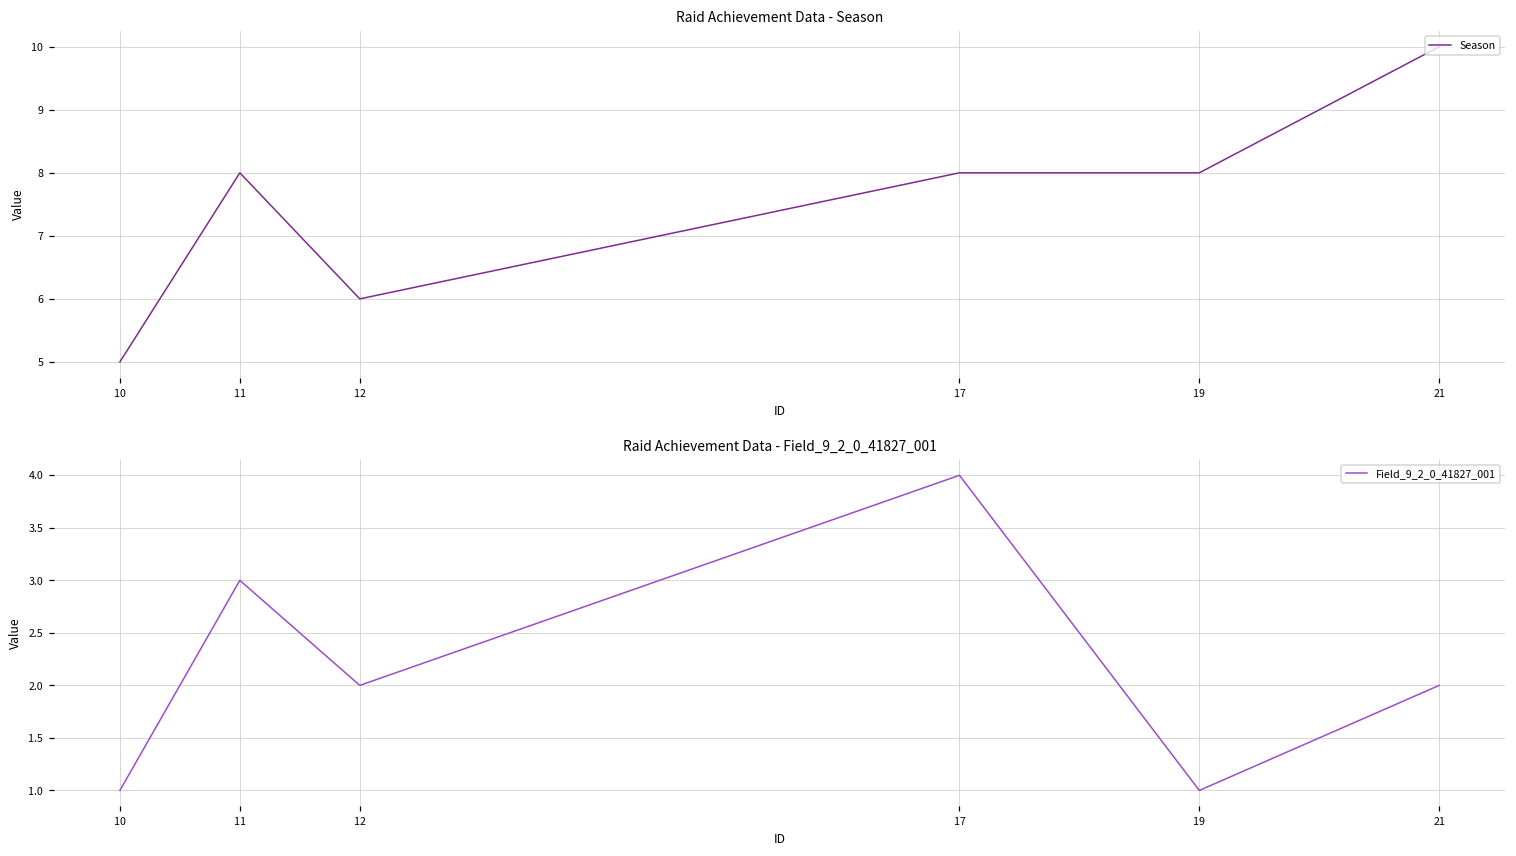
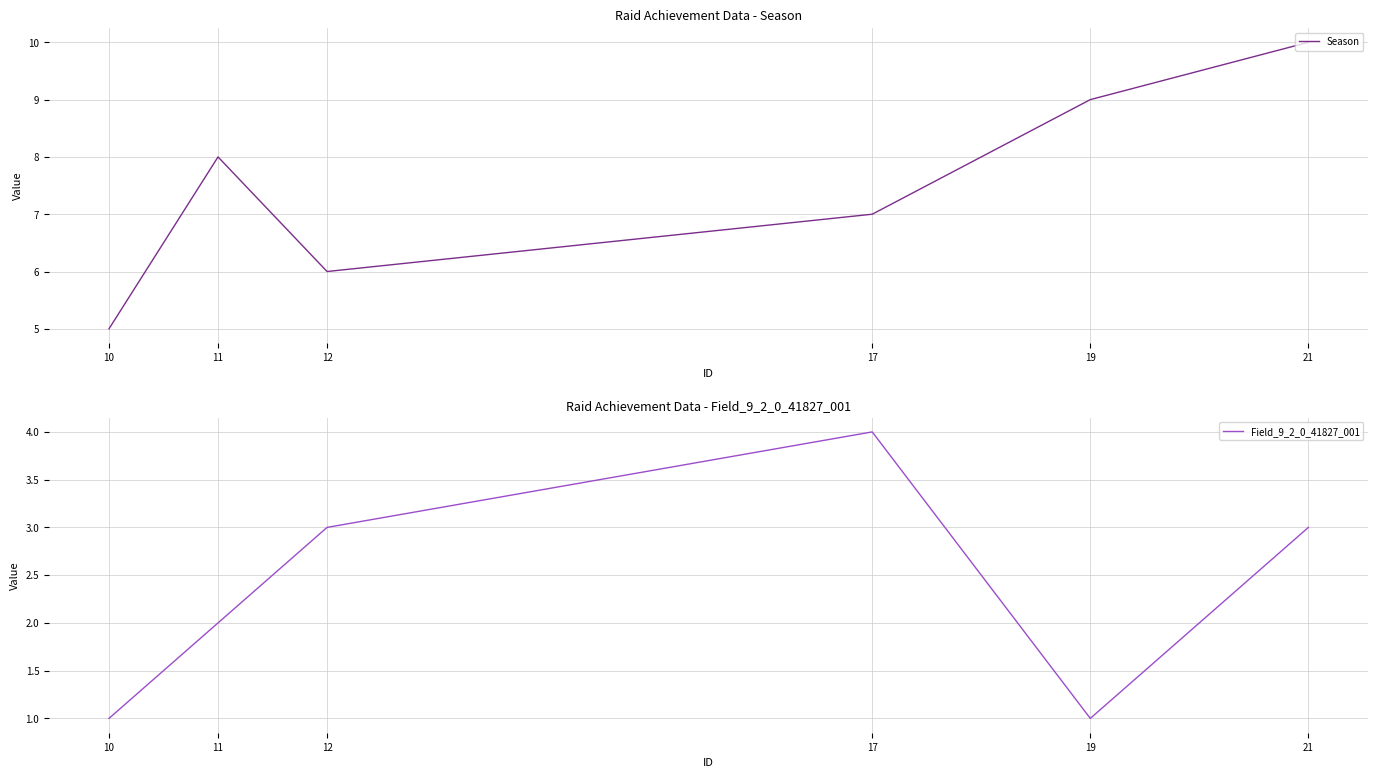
Raid Achievement Data - Season, 17: 8 -> 7
Raid Achievement Data - Season, 19: 8 -> 9
Raid Achievement Data - Field_9_2_0_41827_001, 11: 3 -> 2
Raid Achievement Data - Field_9_2_0_41827_001, 12: 2 -> 3
Raid Achievement Data - Field_9_2_0_41827_001, 21: 2 -> 3
